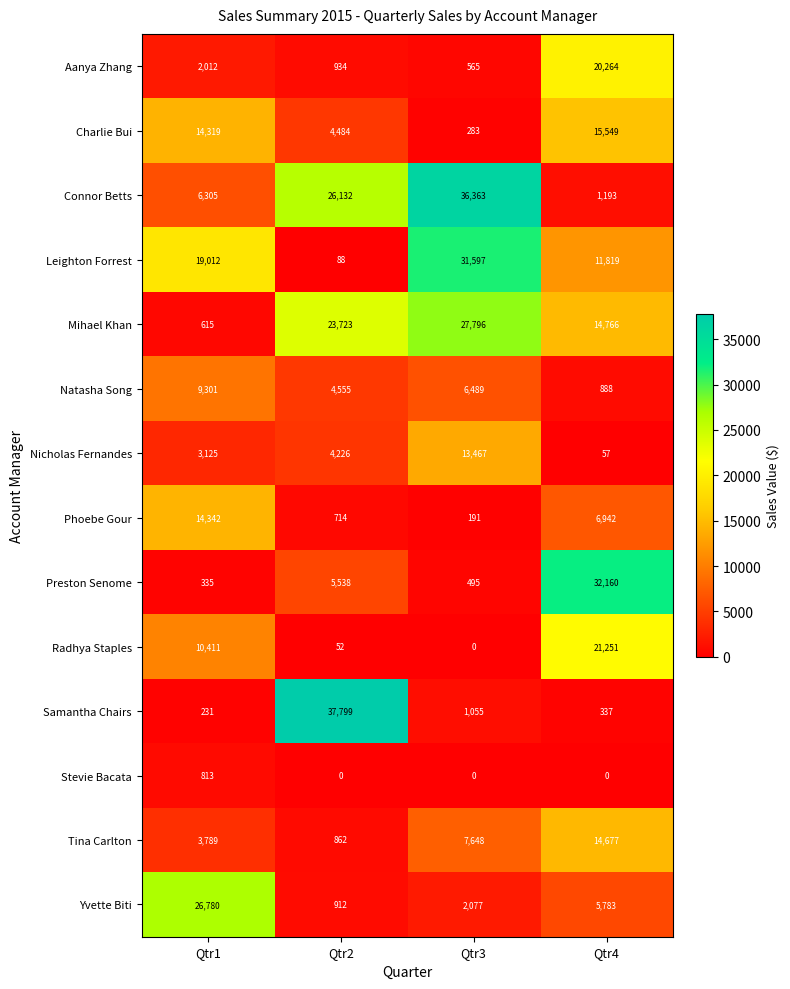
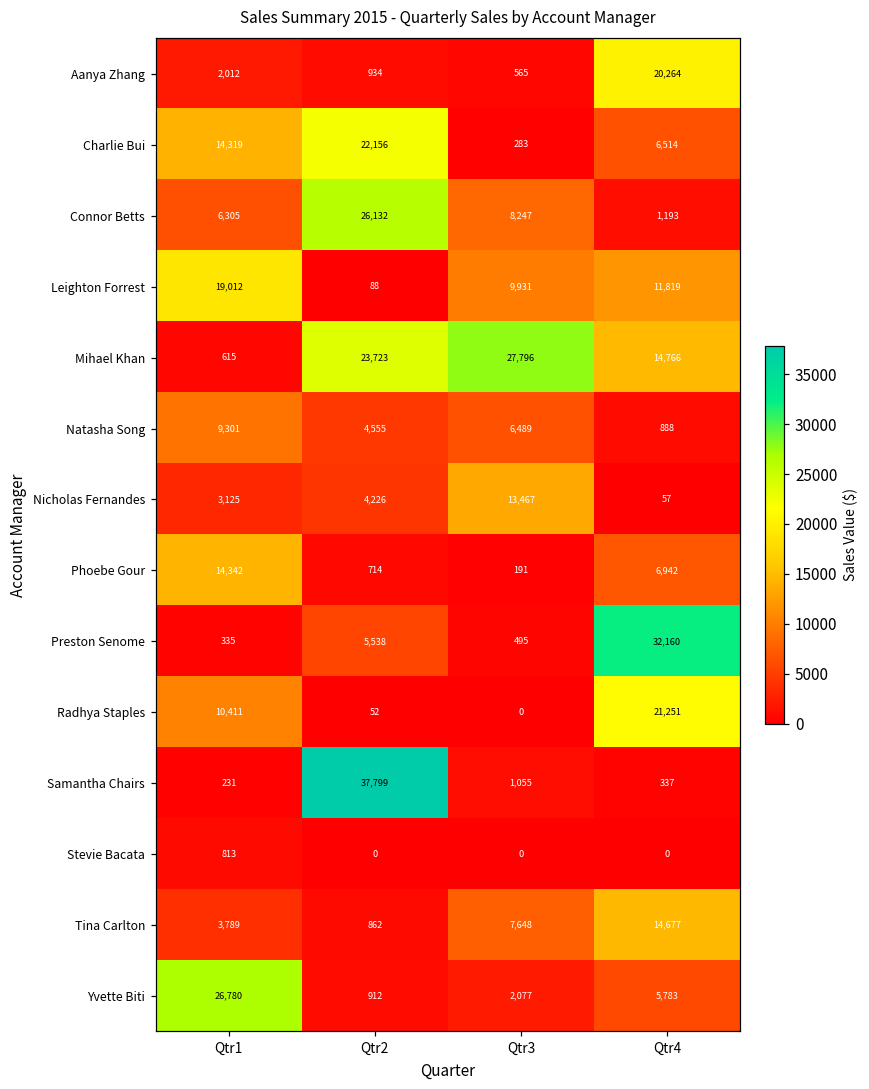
Charlie Bui, Qtr2: 4,484 -> 22,156
Charlie Bui, Qtr4: 15,549 -> 6,514
Connor Betts, Qtr3: 36,363 -> 8,247
Leighton Forrest, Qtr3: 31,597 -> 9,931
